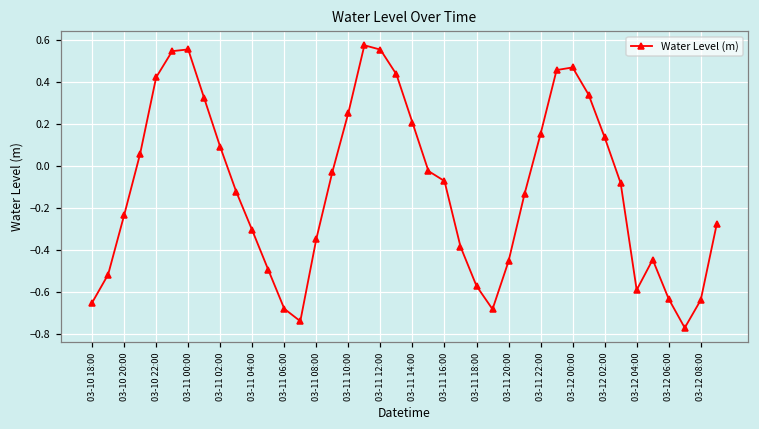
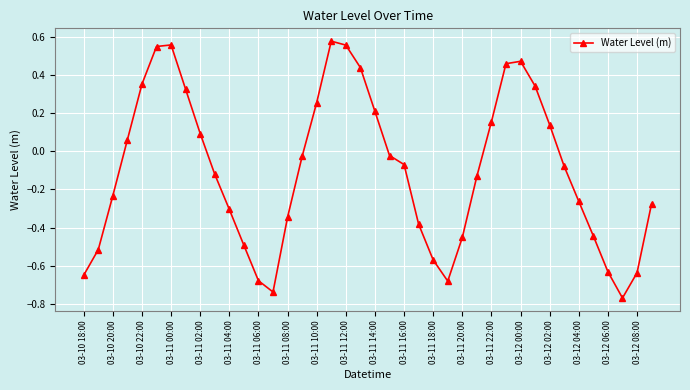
03-10 22:00: 0.42 -> 0.35
03-12 04:00: -0.59 -> -0.26
